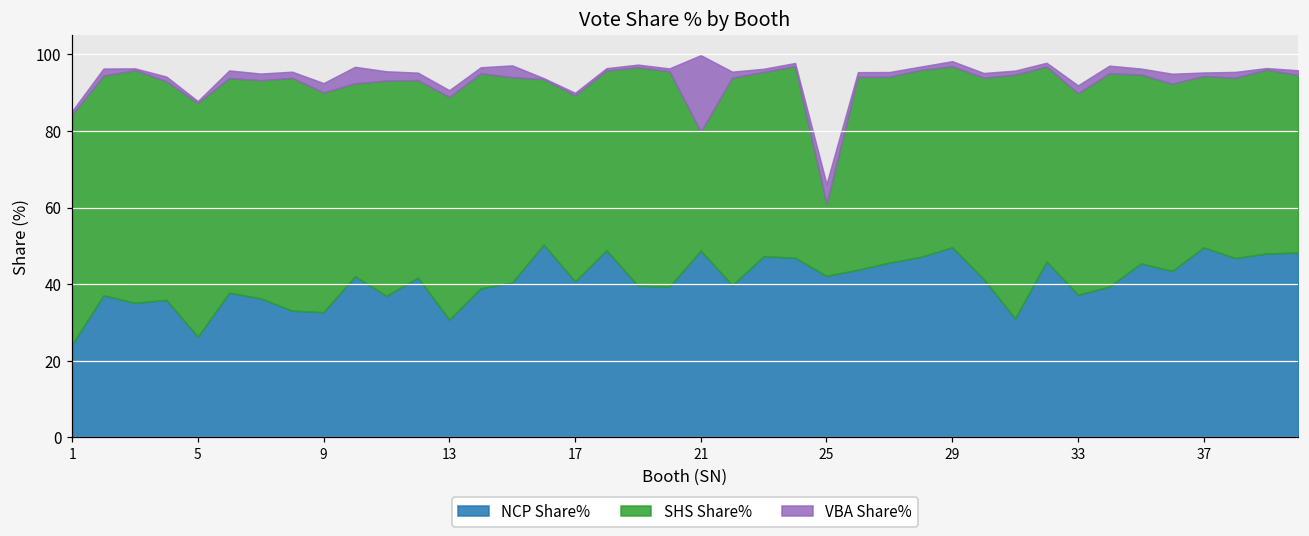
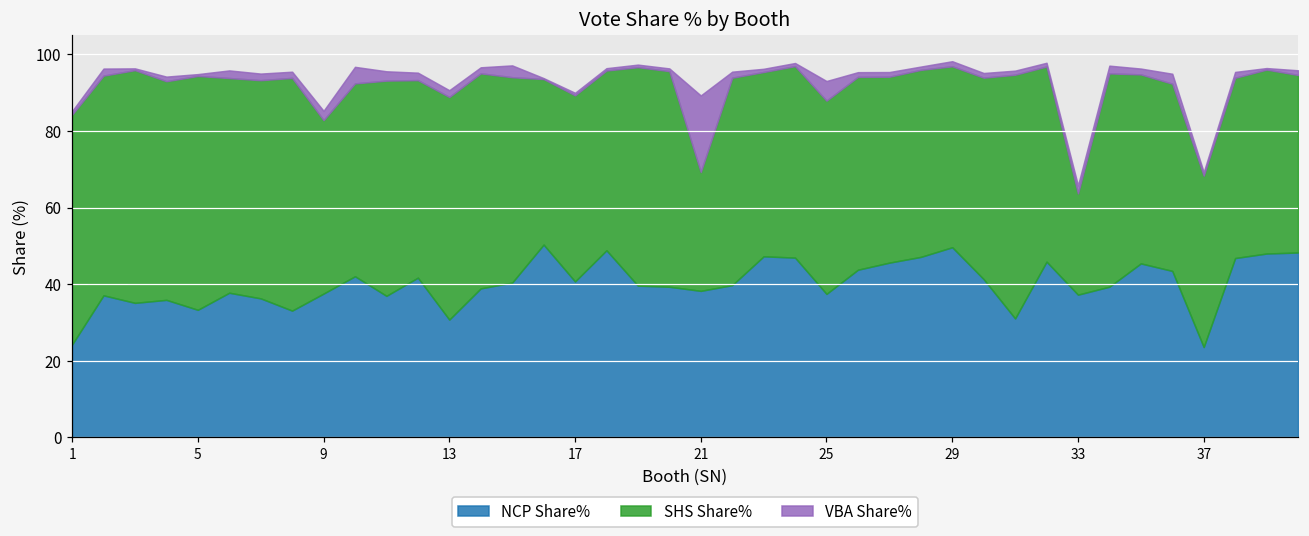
NCP Share%, 5: 26 -> 33
NCP Share%, 9: 33 -> 38
SHS Share%, 9: 57 -> 45
NCP Share%, 21: 49 -> 38
NCP Share%, 25: 42 -> 37
SHS Share%, 25: 19 -> 50
SHS Share%, 33: 53 -> 26
NCP Share%, 37: 50 -> 24
